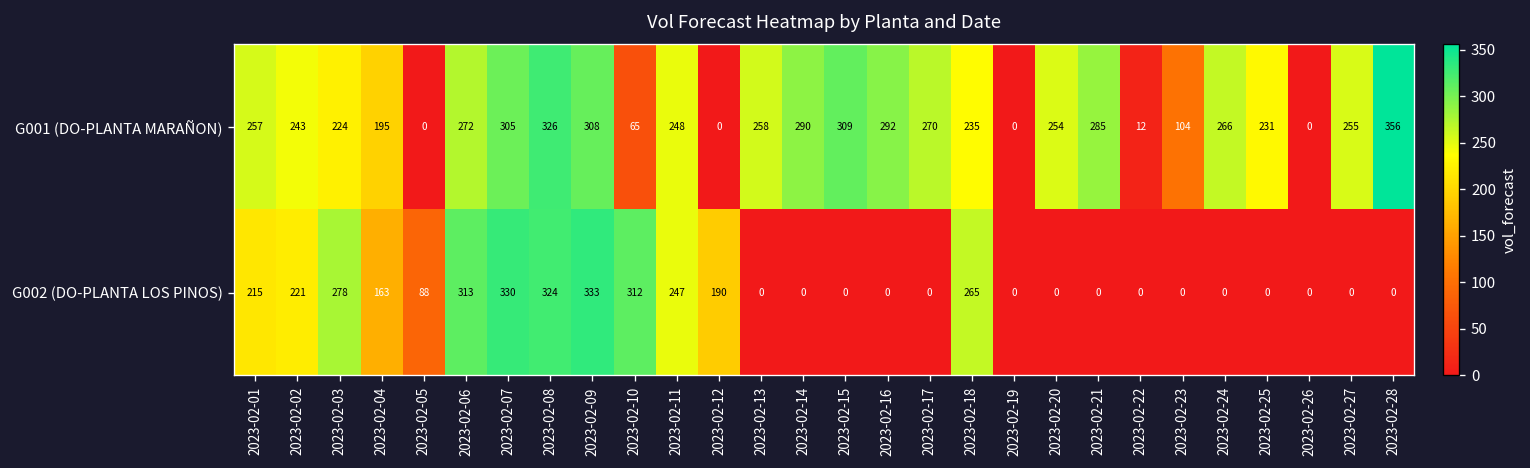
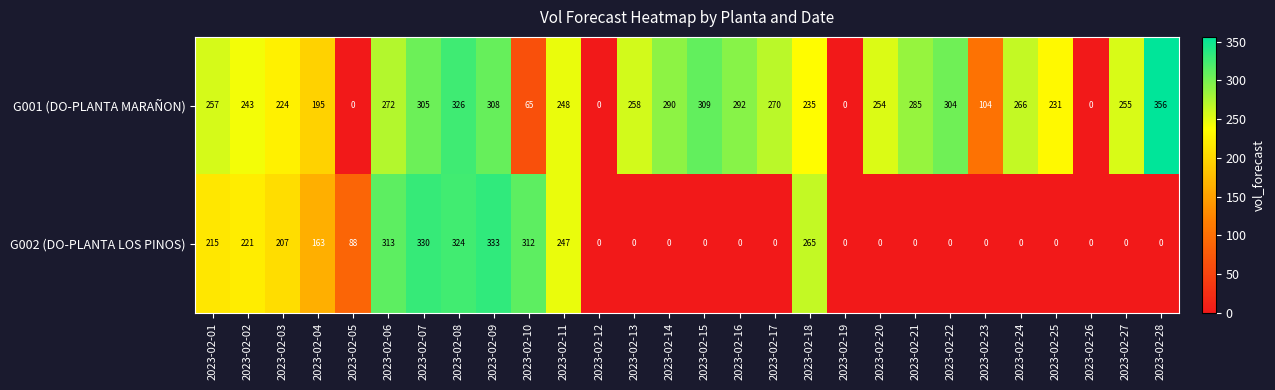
G001 (DO-PLANTA MARAÑON), 2023-02-22: 12 -> 304
G002 (DO-PLANTA LOS PINOS), 2023-02-03: 278 -> 207
G002 (DO-PLANTA LOS PINOS), 2023-02-12: 190 -> 0
